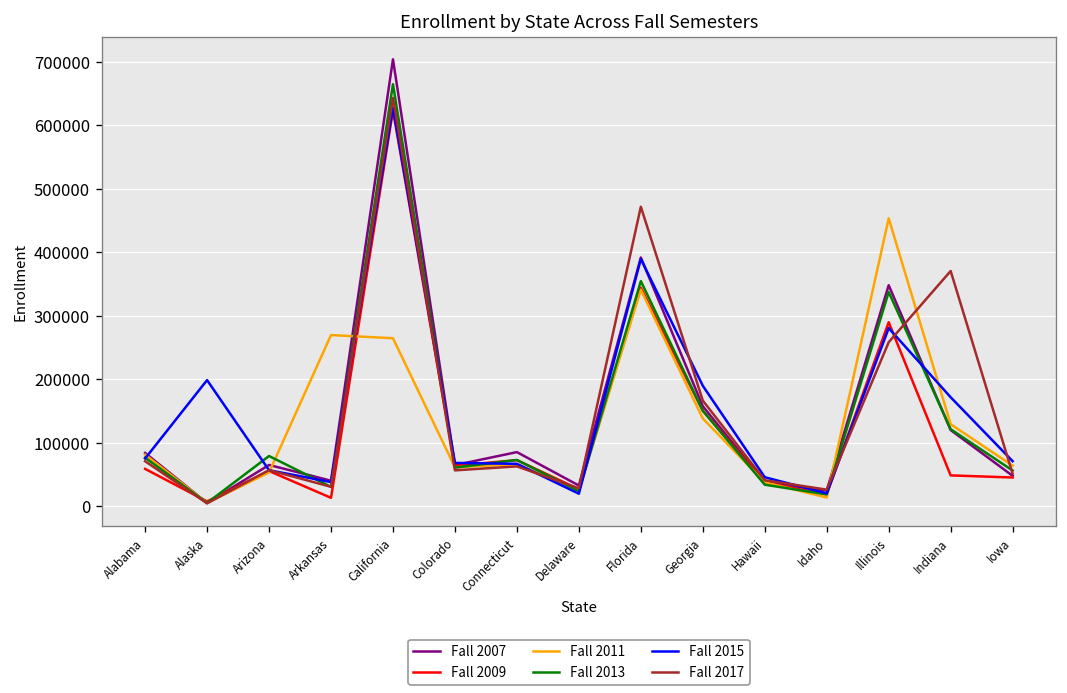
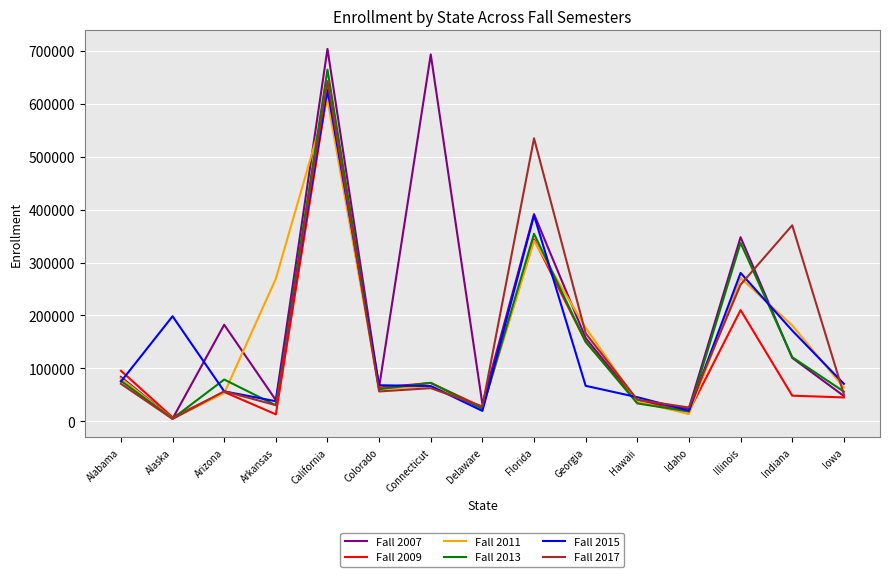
Fall 2009, Alabama: 60000 -> 100000
Fall 2007, Arizona: 60000 -> 180000
Fall 2011, California: 260000 -> 610000
Fall 2007, Connecticut: 90000 -> 690000
Fall 2017, Florida: 470000 -> 530000
Fall 2011, Georgia: 140000 -> 180000
Fall 2015, Georgia: 190000 -> 70000
Fall 2009, Illinois: 290000 -> 210000
Fall 2011, Illinois: 450000 -> 270000
Fall 2011, Indiana: 130000 -> 180000
